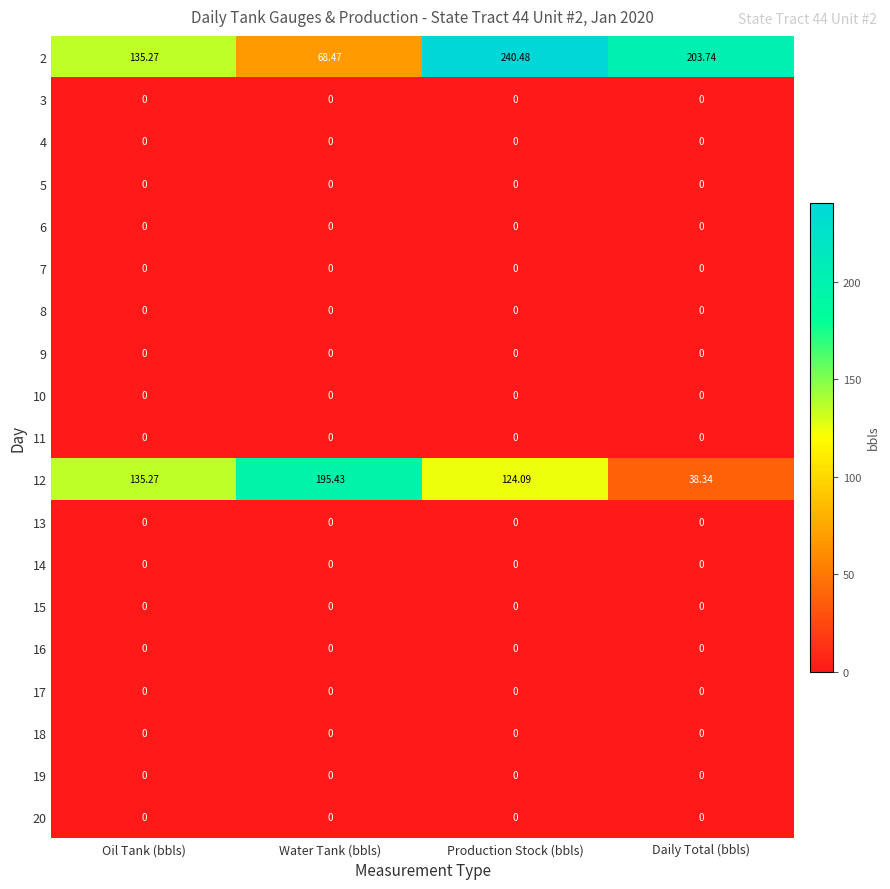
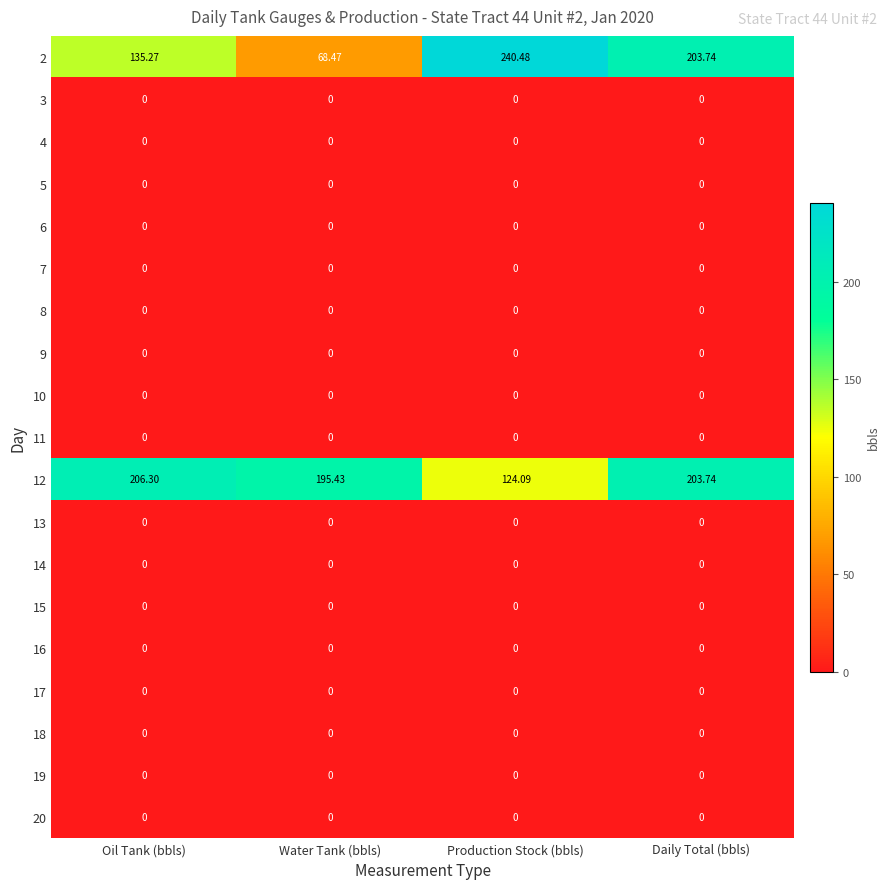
12, Oil Tank (bbls): 135.27 -> 206.30
12, Daily Total (bbls): 38.34 -> 203.74
